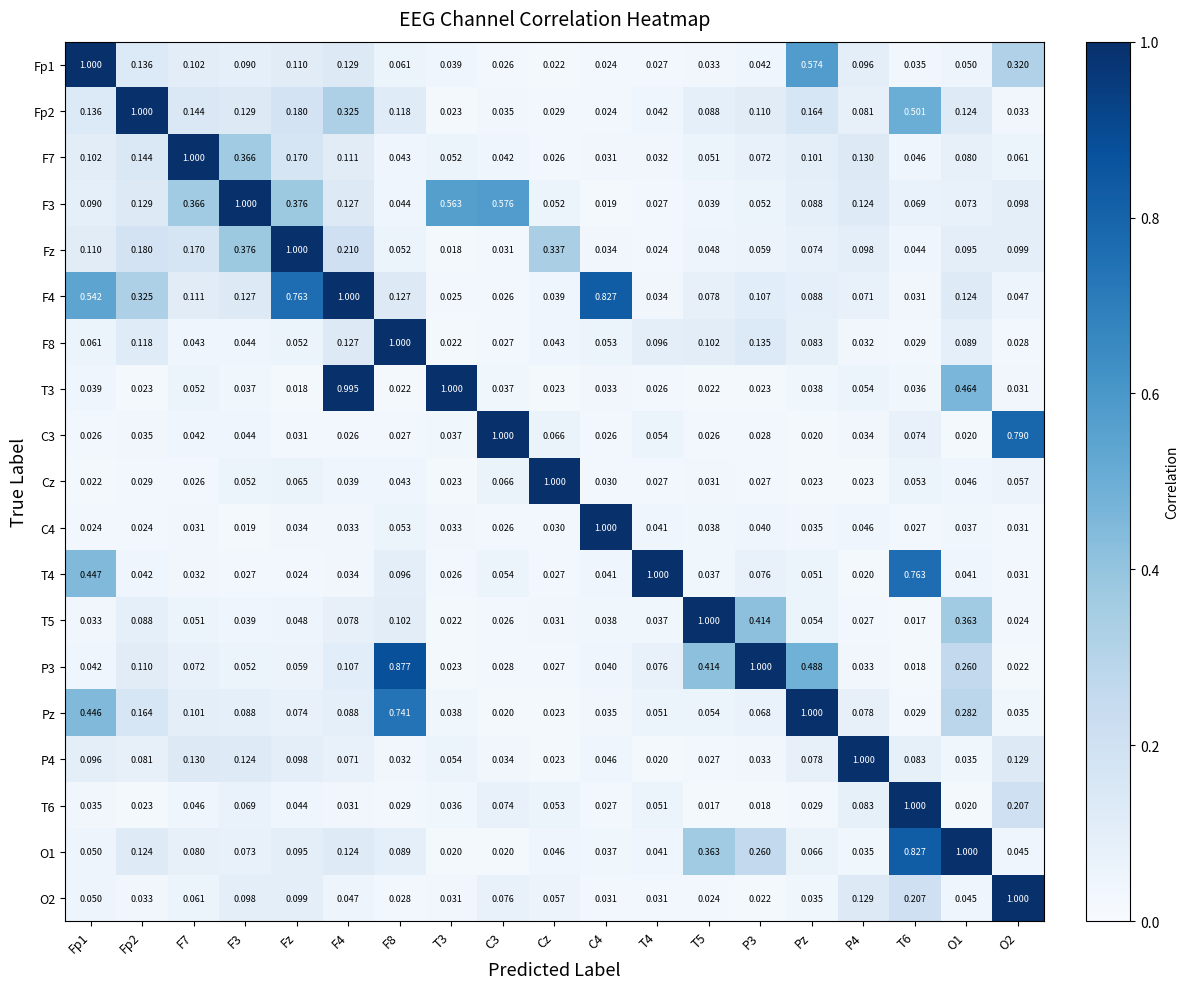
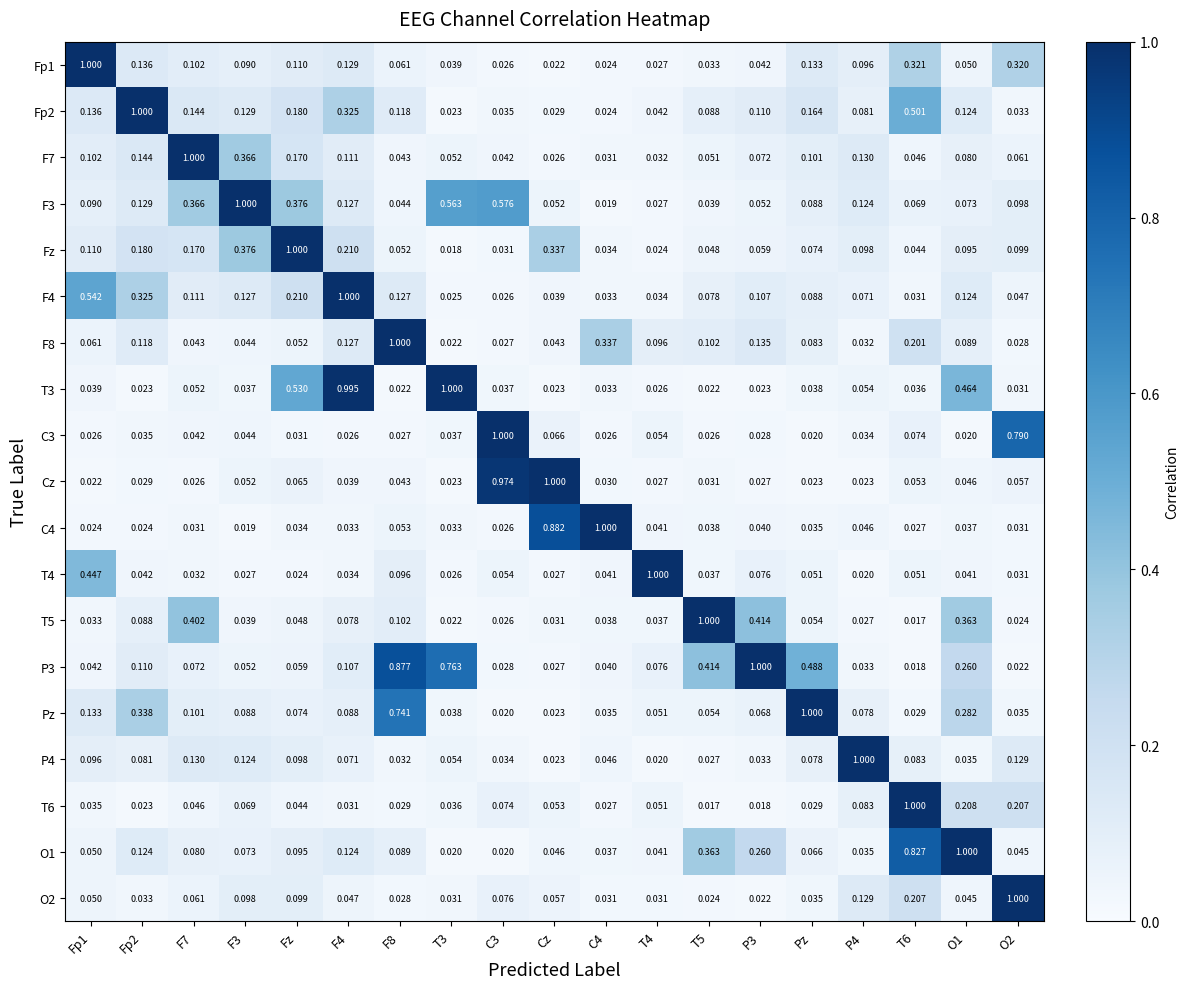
Fp1, Pz: 0.574 -> 0.133
Fp1, T6: 0.035 -> 0.321
F4, Fz: 0.763 -> 0.210
F4, C4: 0.827 -> 0.033
F8, C4: 0.053 -> 0.337
F8, T6: 0.029 -> 0.201
T3, Fz: 0.018 -> 0.530
Cz, C3: 0.066 -> 0.974
C4, Cz: 0.030 -> 0.882
T4, T6: 0.763 -> 0.051
T5, F7: 0.051 -> 0.402
P3, T3: 0.023 -> 0.763
Pz, Fp1: 0.446 -> 0.133
Pz, Fp2: 0.164 -> 0.338
T6, O1: 0.020 -> 0.208
